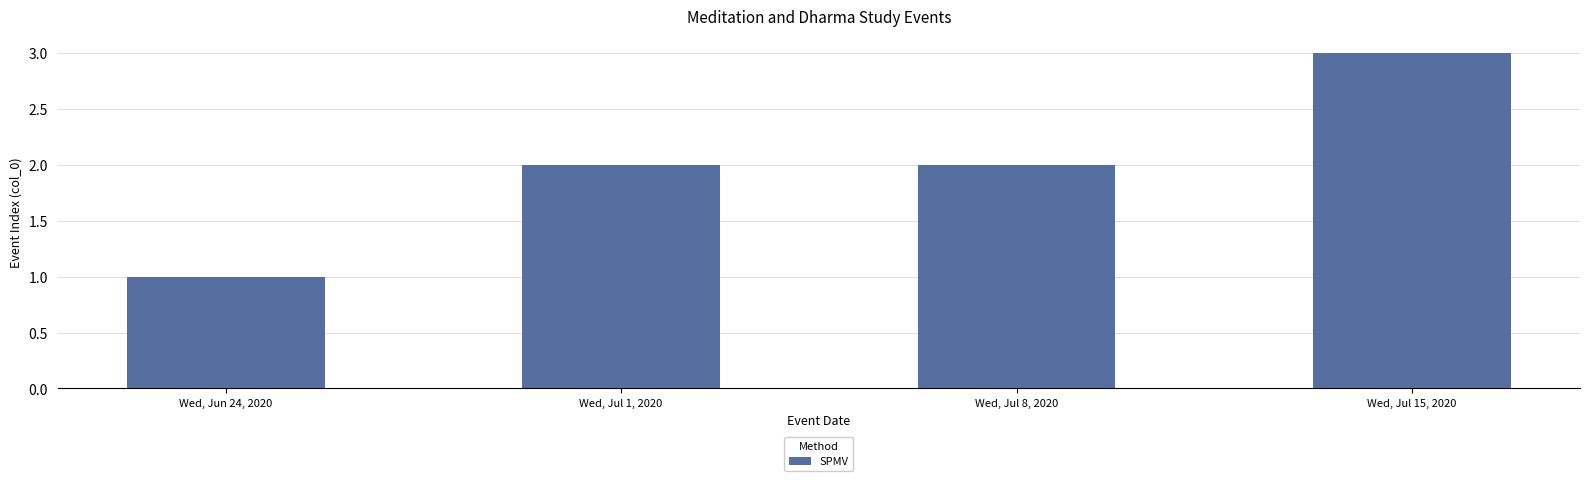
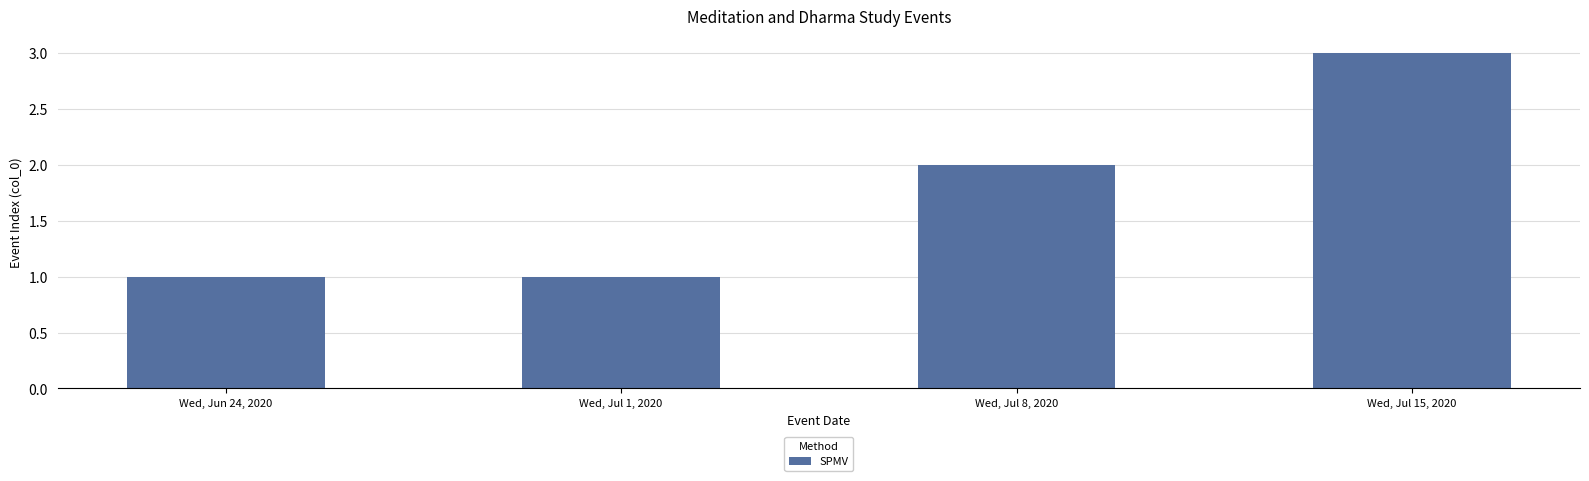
Wed, Jul 1, 2020: 2 -> 1
